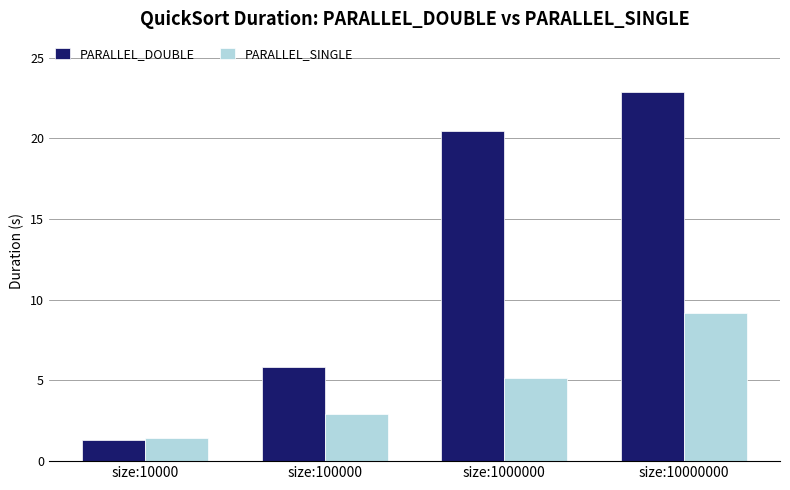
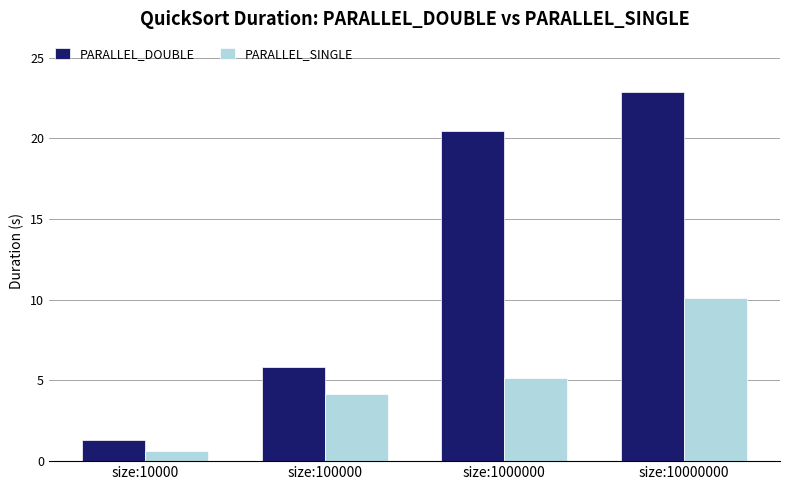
PARALLEL_SINGLE, size:10000: 1.5 -> 0.6
PARALLEL_SINGLE, size:100000: 2.9 -> 4.1
PARALLEL_SINGLE, size:10000000: 9.2 -> 10.1
